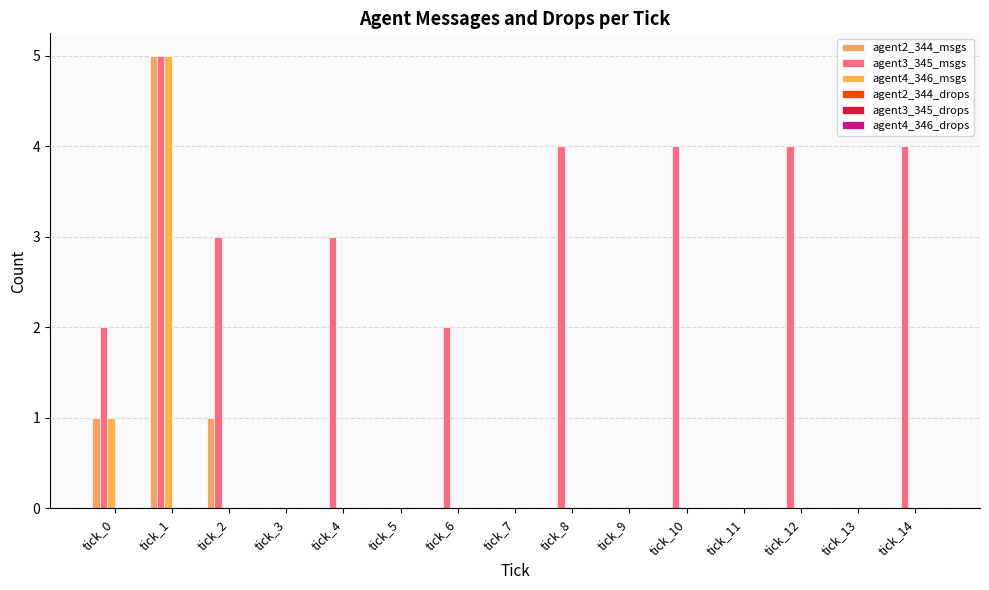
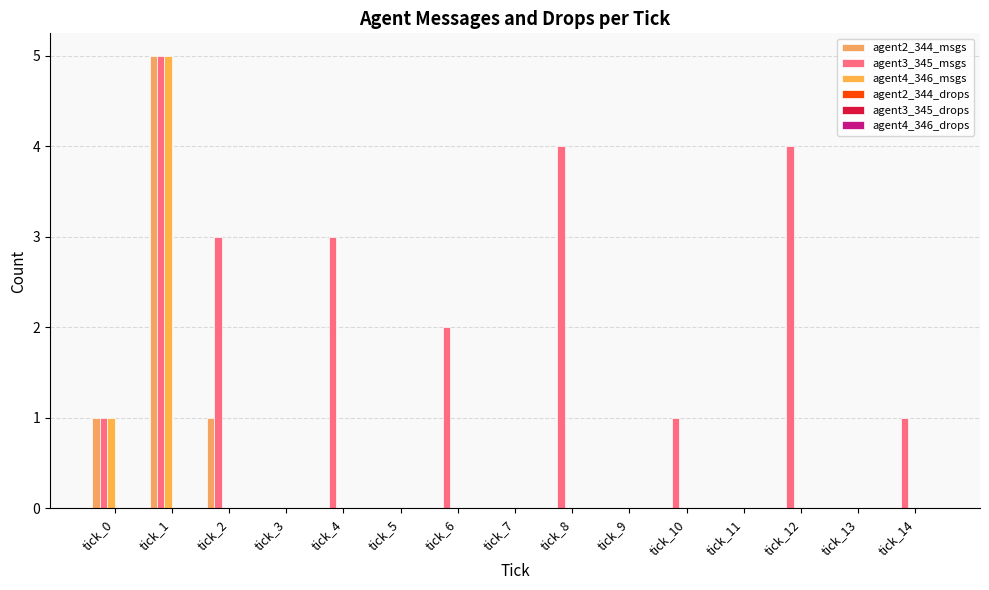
agent3_345_msgs, tick_0: 2 -> 1
agent3_345_msgs, tick_10: 4 -> 1
agent3_345_msgs, tick_14: 4 -> 1
